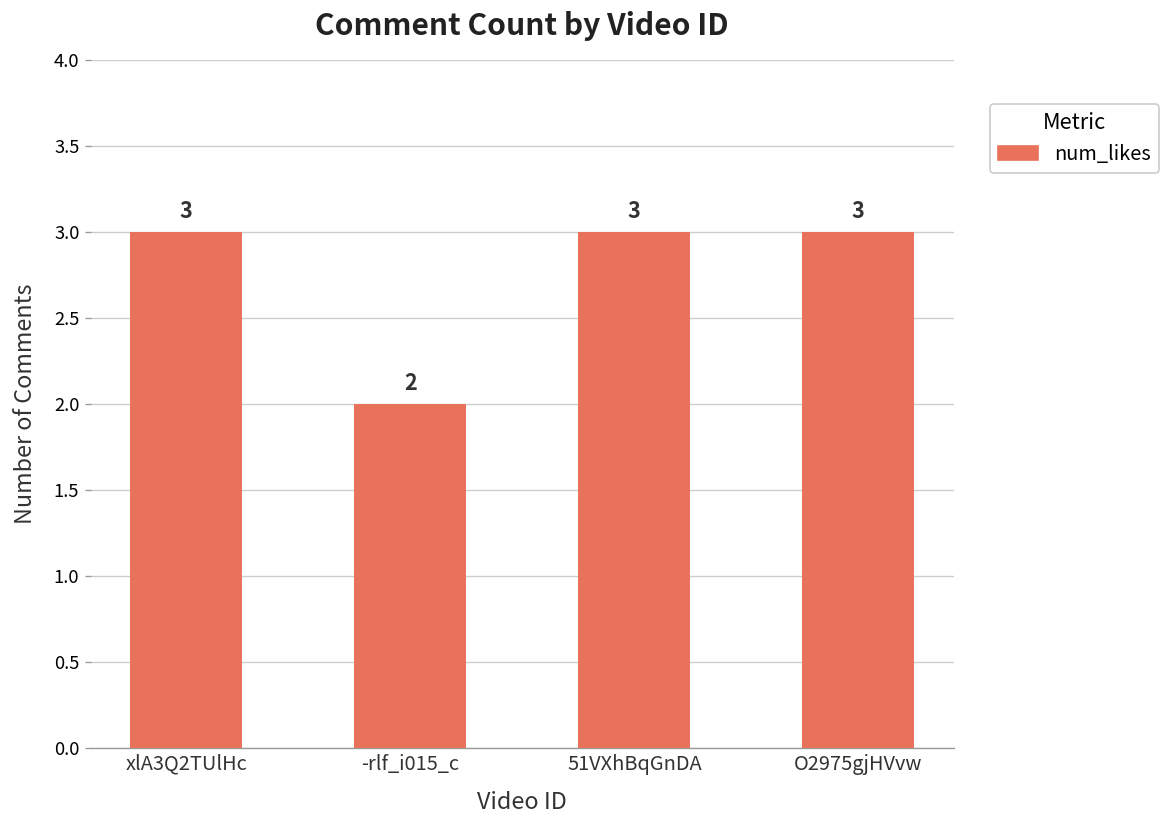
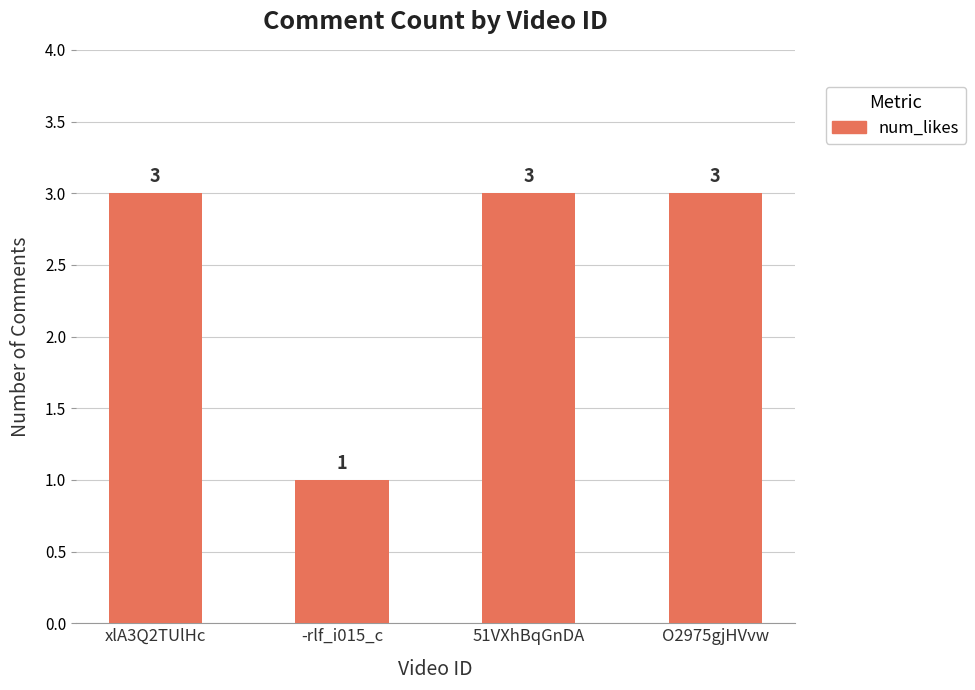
-rlf_i015_c: 2 -> 1
